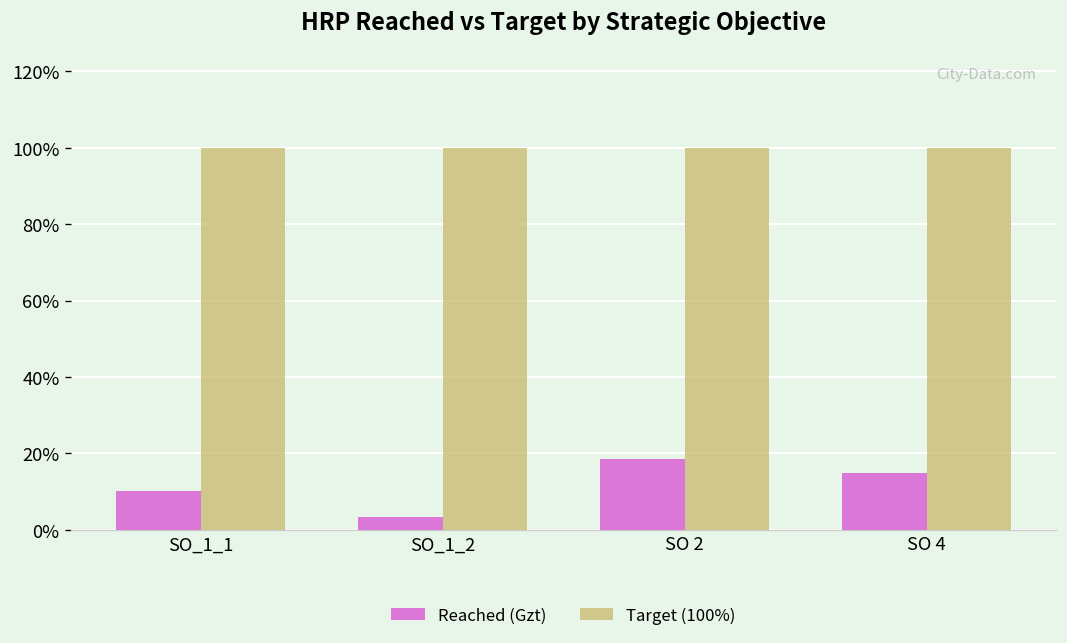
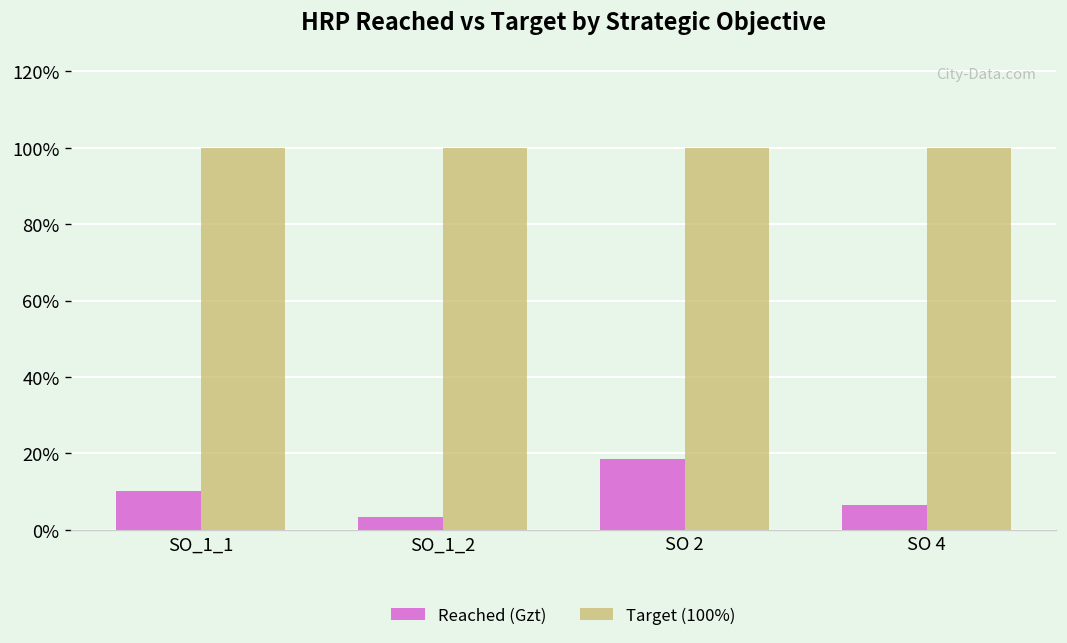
Reached (Gzt), SO 4: 15% -> 6%
